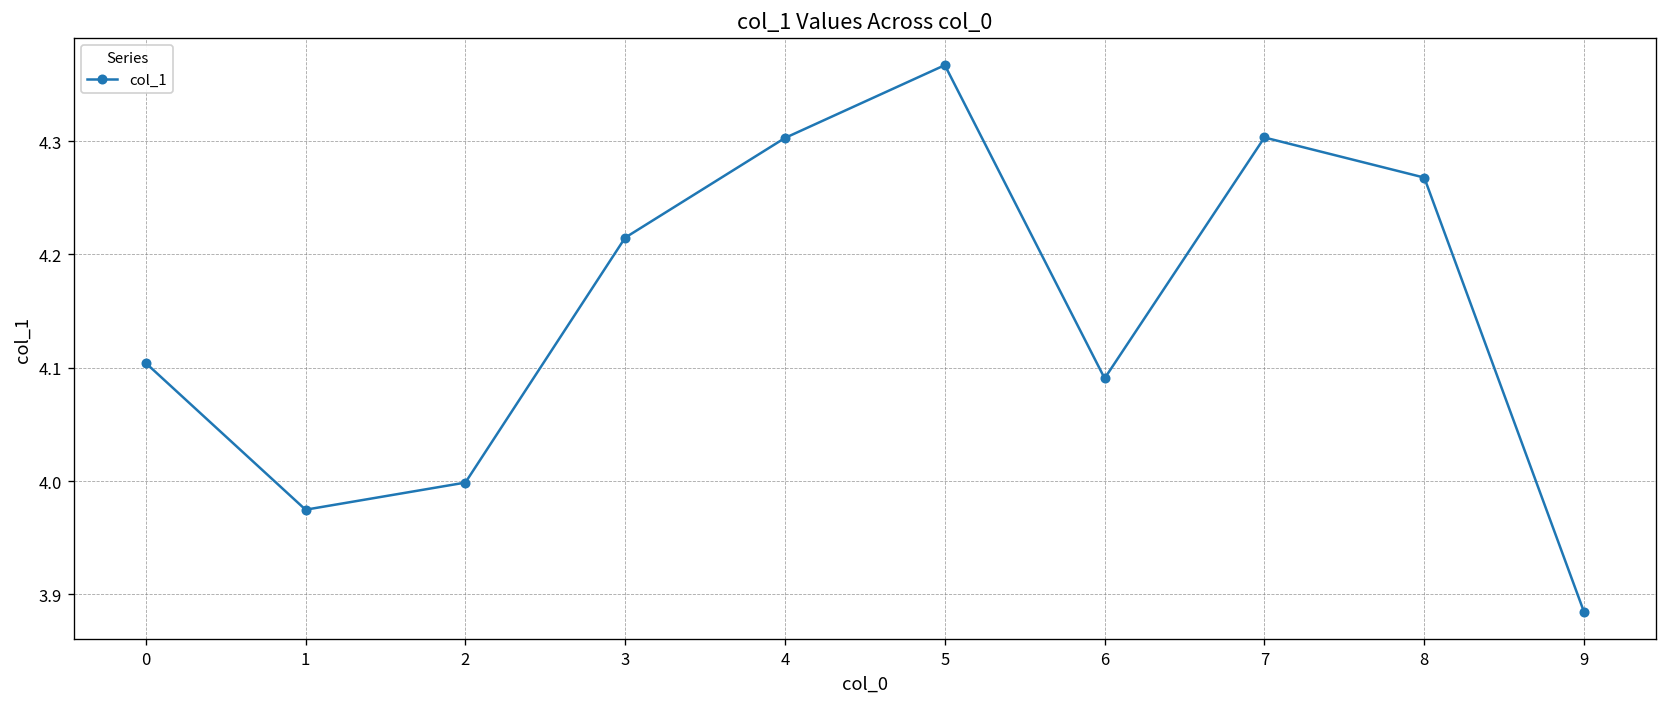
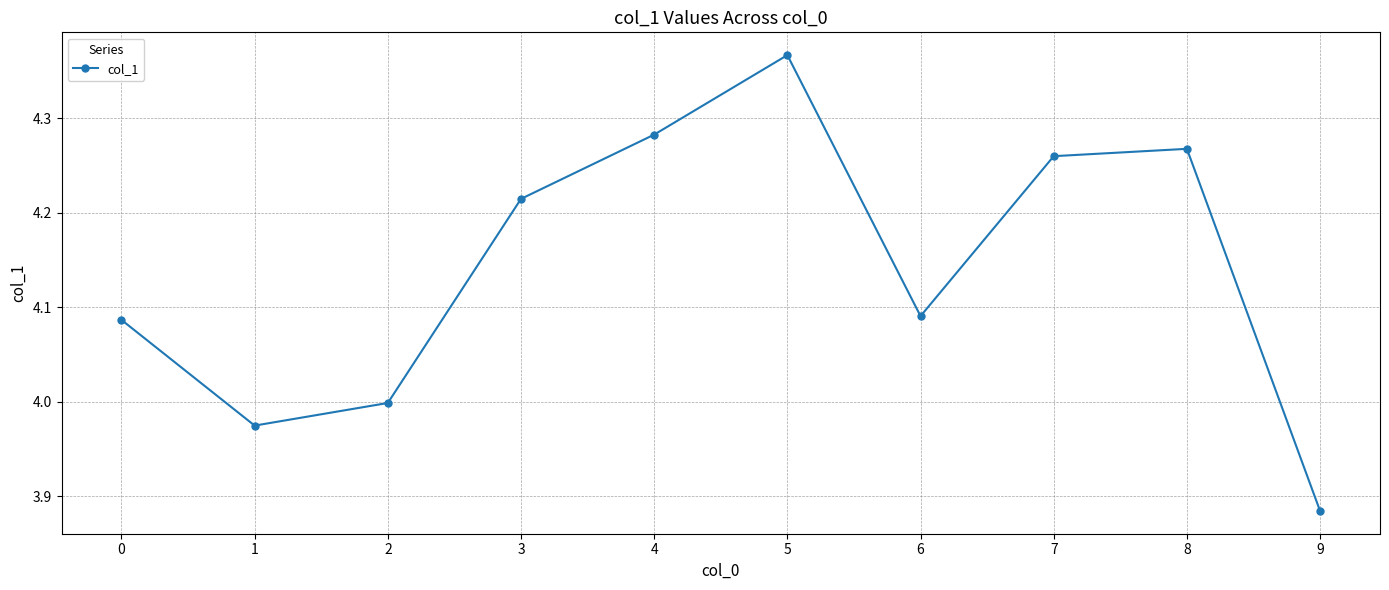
0: 4.10 -> 4.09
4: 4.30 -> 4.28
7: 4.30 -> 4.26
